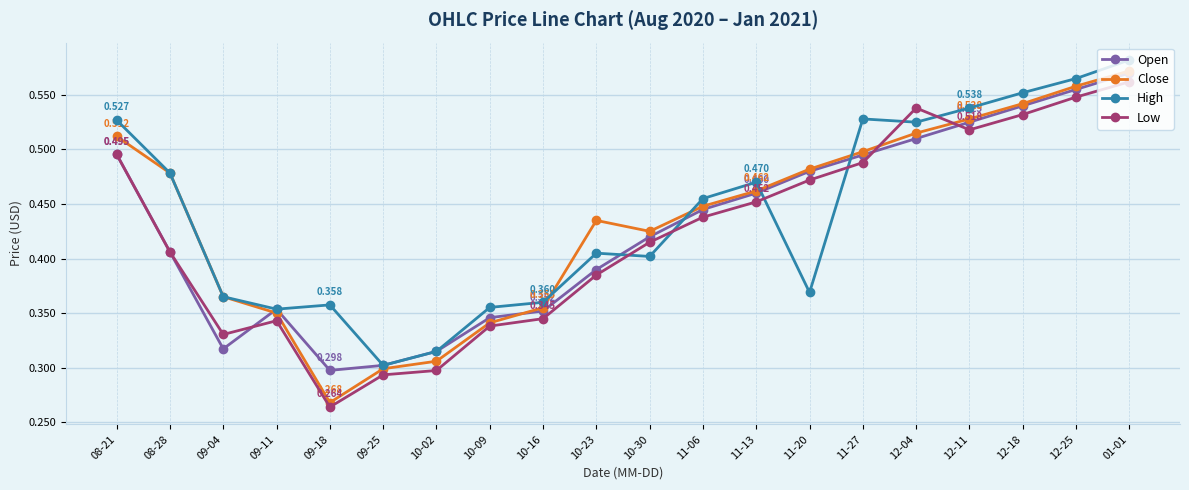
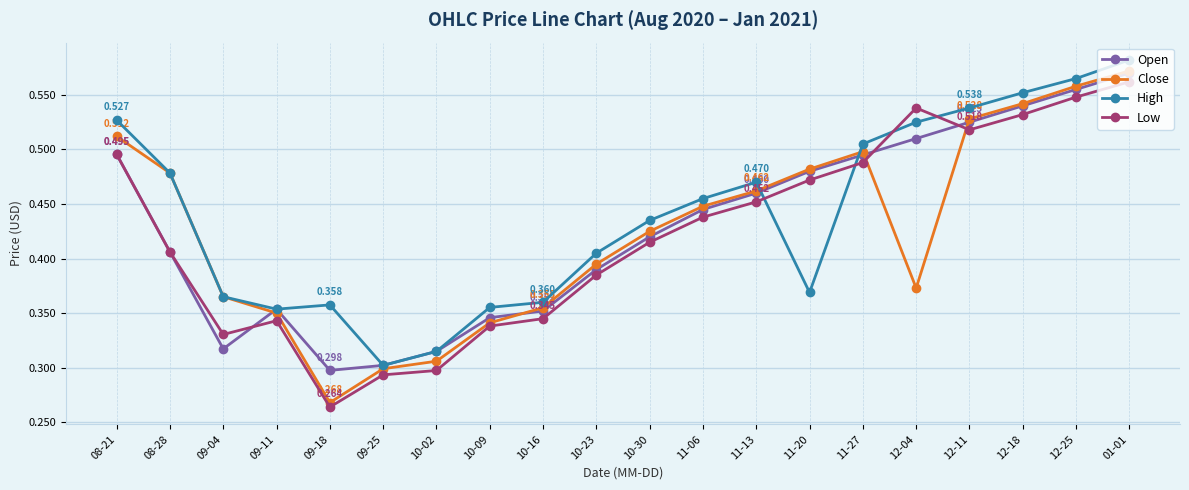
Close, 10-23: 0.435 -> 0.395
High, 10-30: 0.402 -> 0.435
High, 11-27: 0.528 -> 0.505
Close, 12-04: 0.515 -> 0.373
